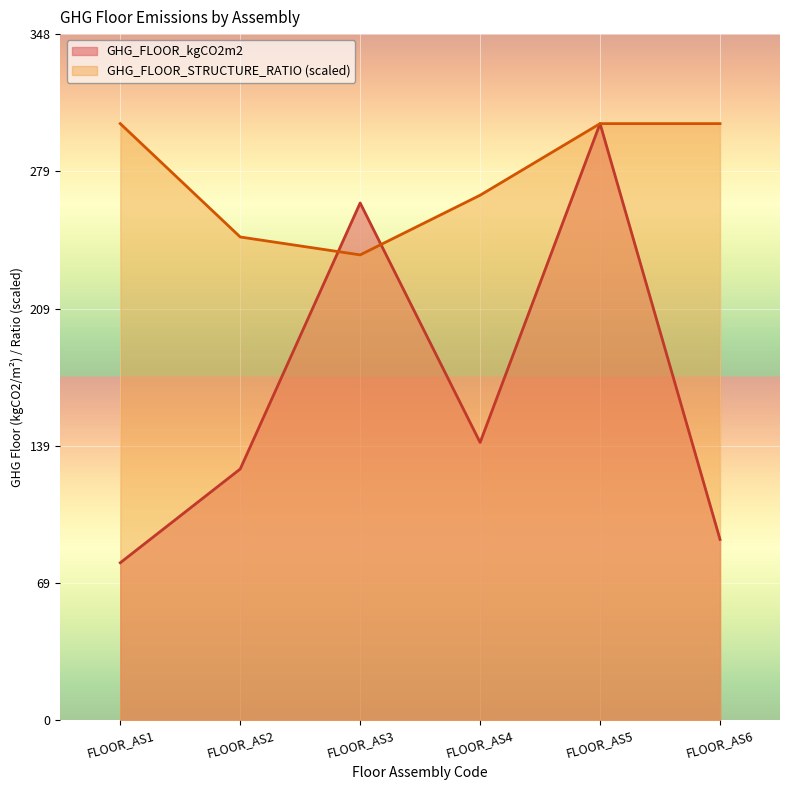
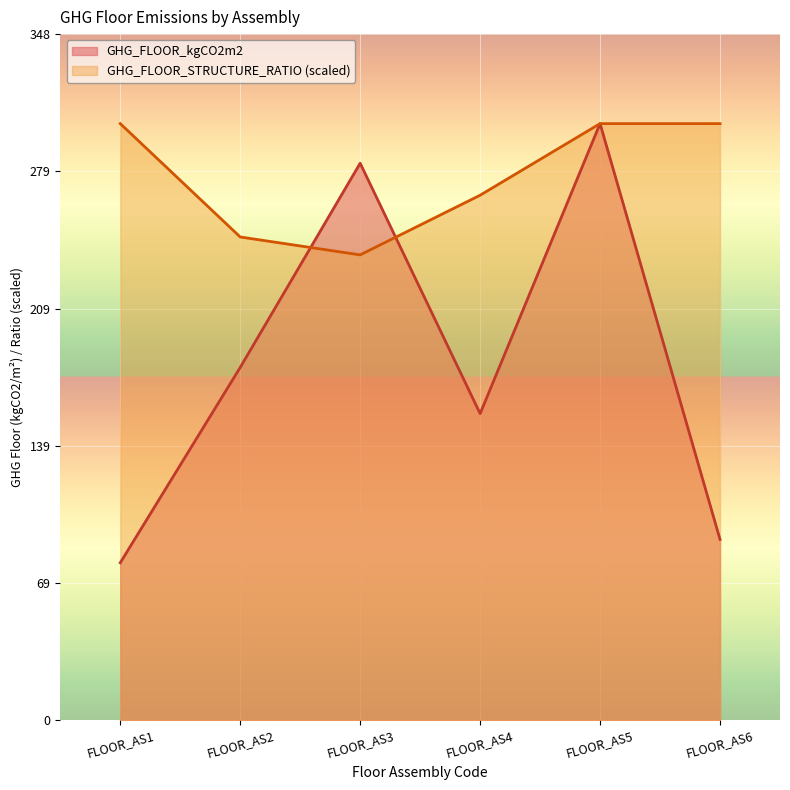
GHG_FLOOR_kgCO2m2, FLOOR_AS2: 128 -> 179
GHG_FLOOR_kgCO2m2, FLOOR_AS3: 263 -> 283
GHG_FLOOR_kgCO2m2, FLOOR_AS4: 141 -> 156
